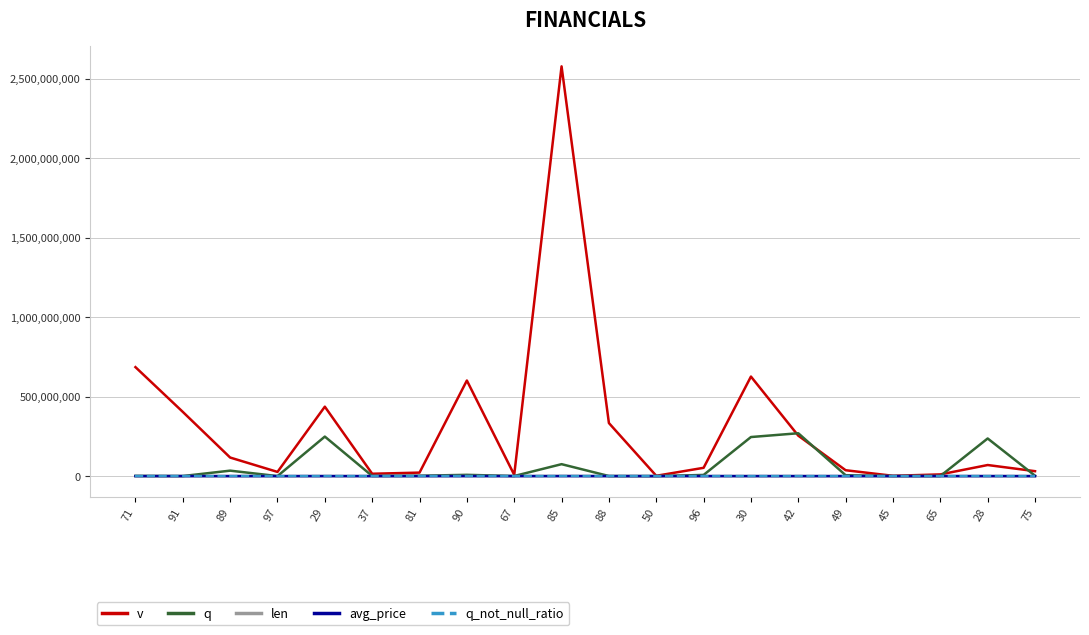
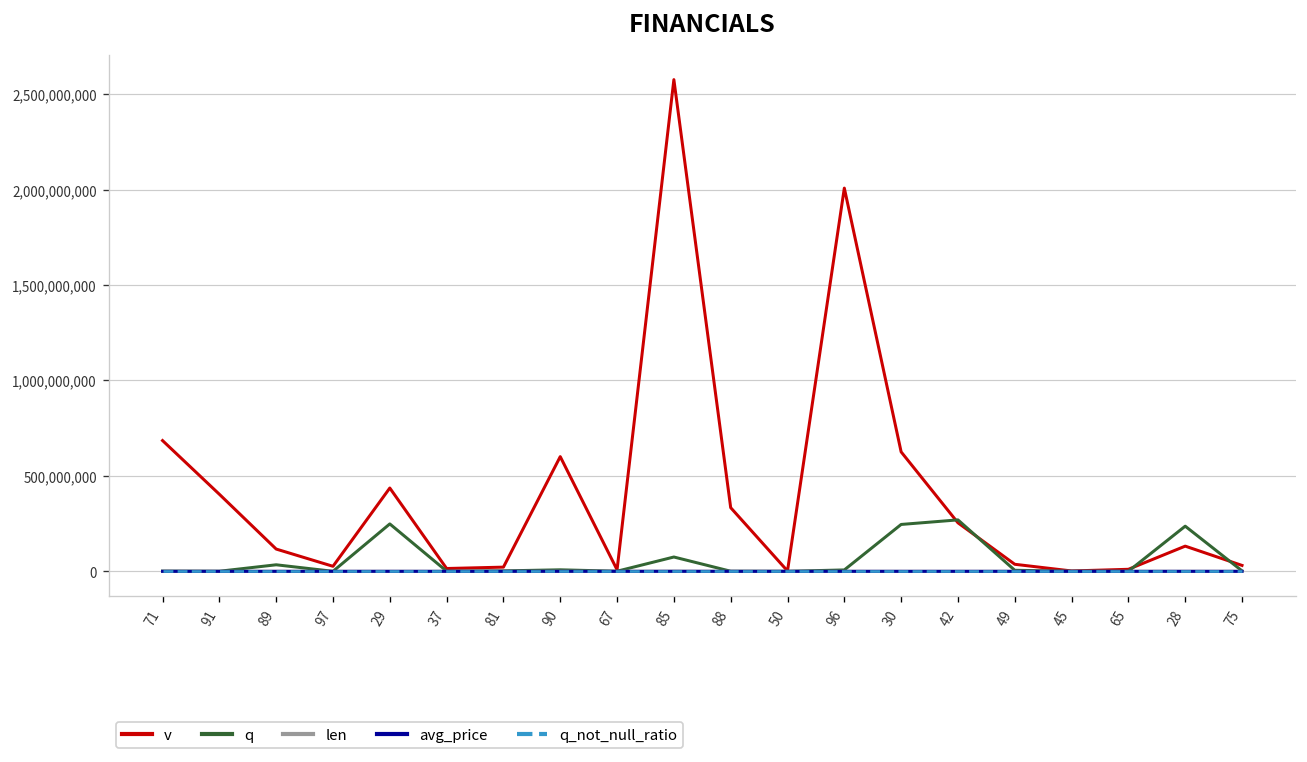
v, 96: 50,000,000 -> 2,010,000,000
v, 28: 70,000,000 -> 130,000,000
